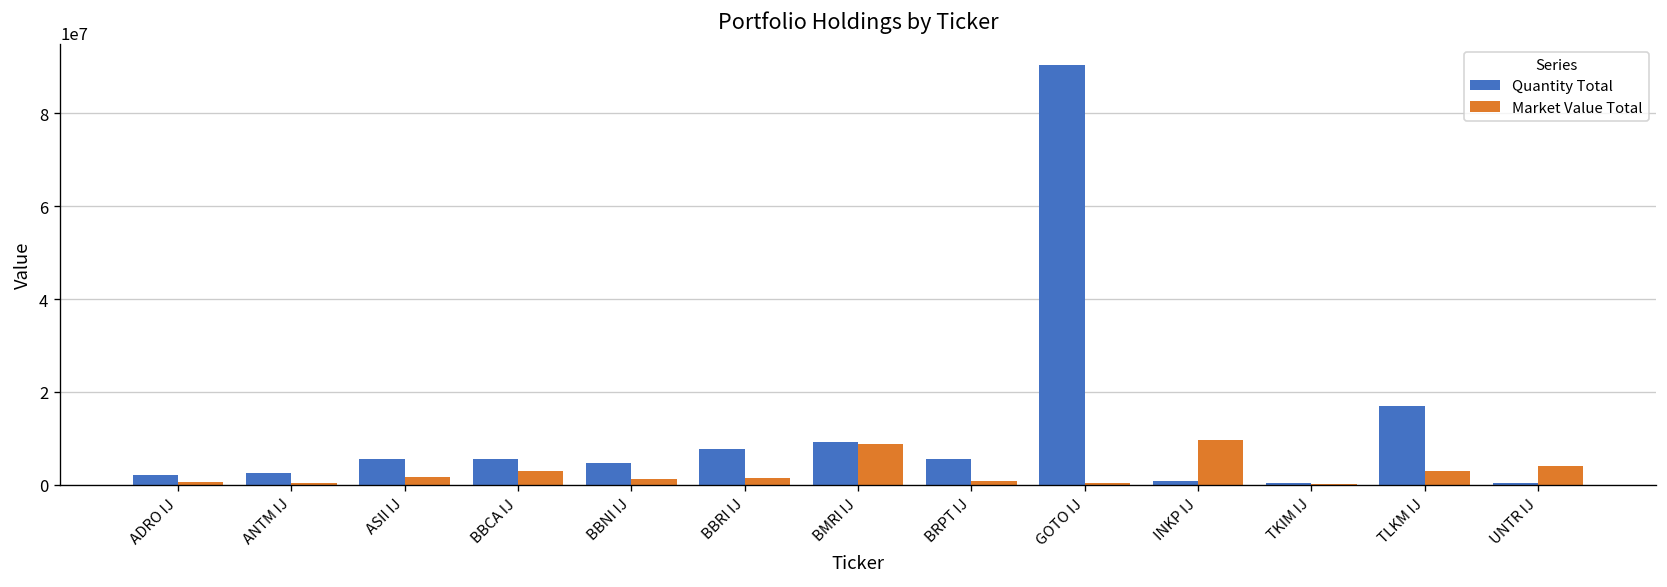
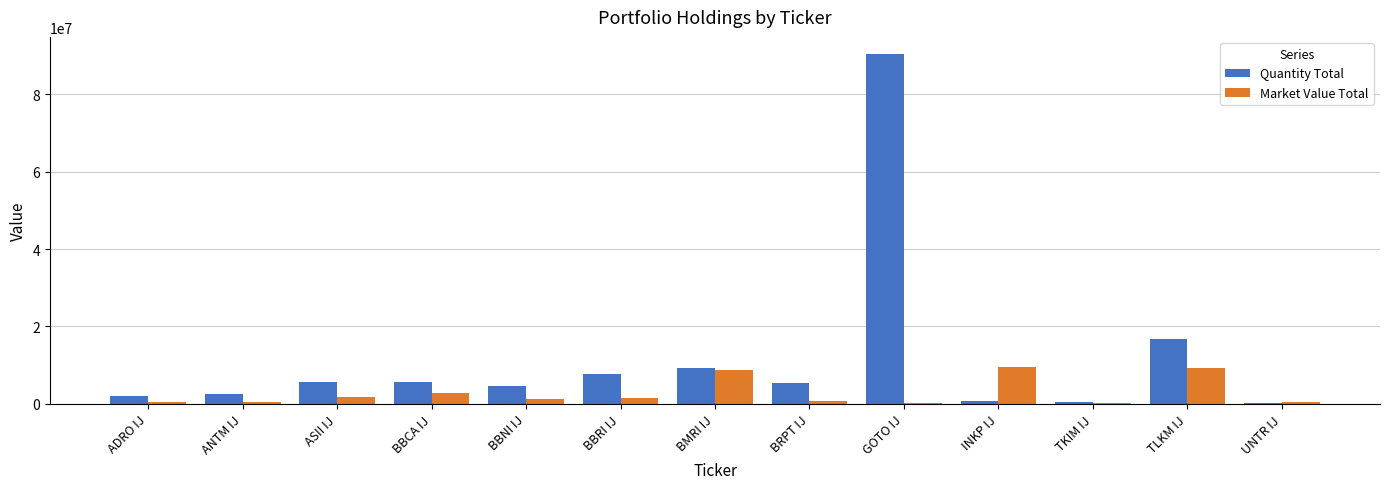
Market Value Total, TLKM IJ: 3000000 -> 9000000
Market Value Total, UNTR IJ: 4000000 -> 0
